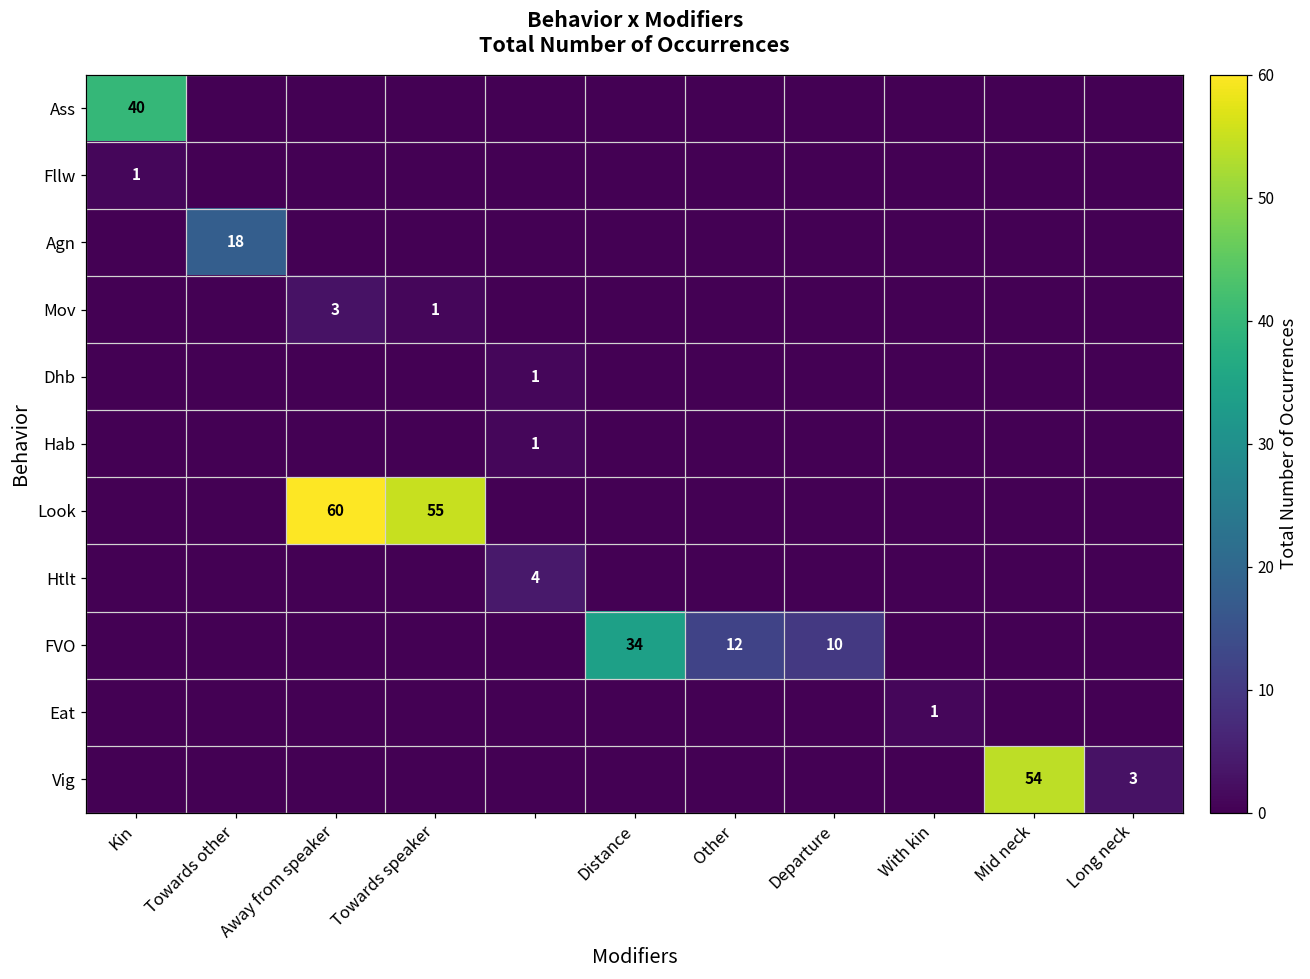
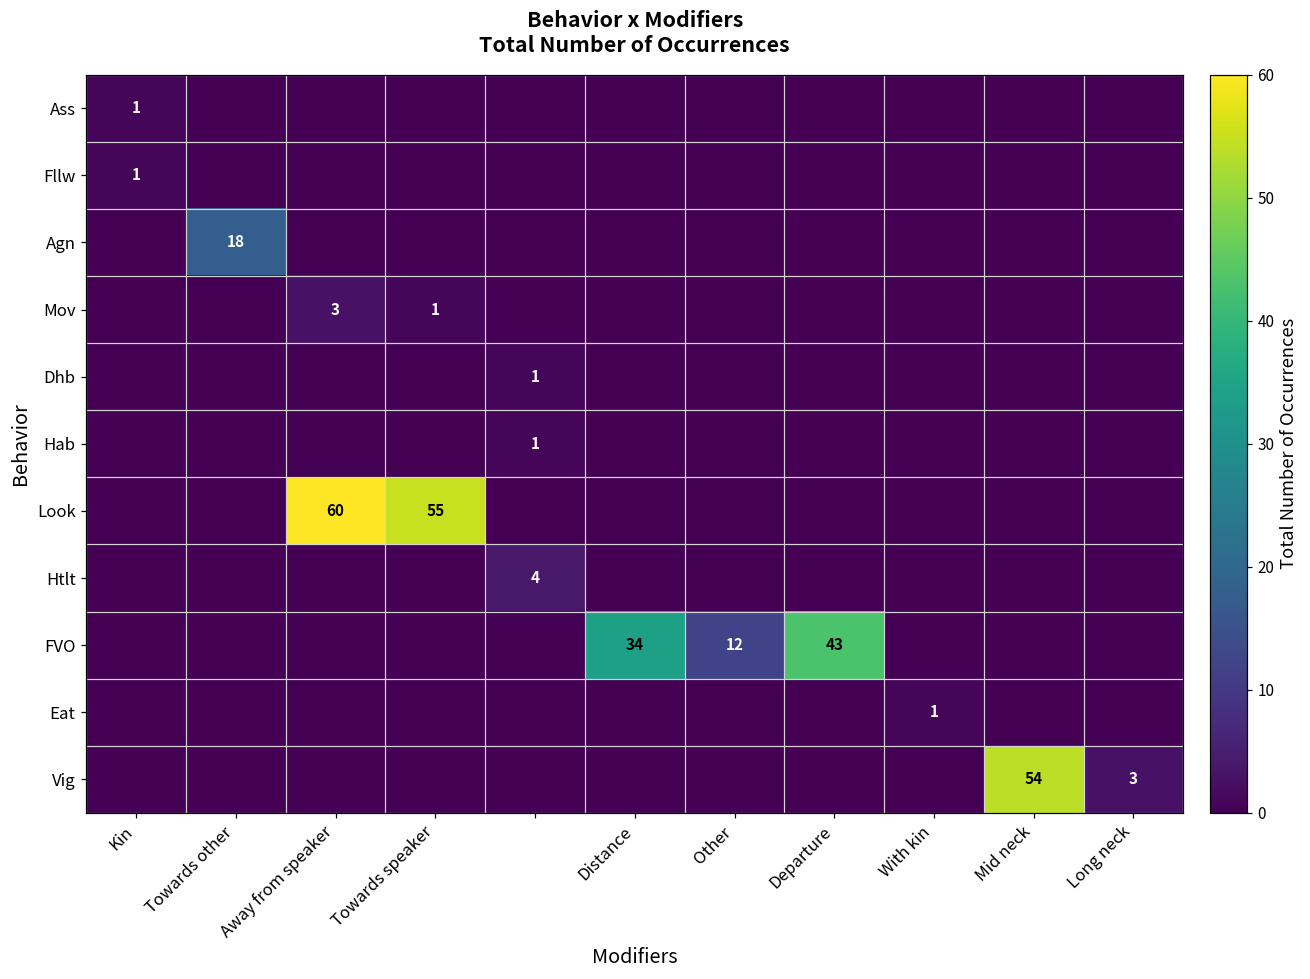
Ass, Kin: 40 -> 1
FVO, Departure: 10 -> 43
